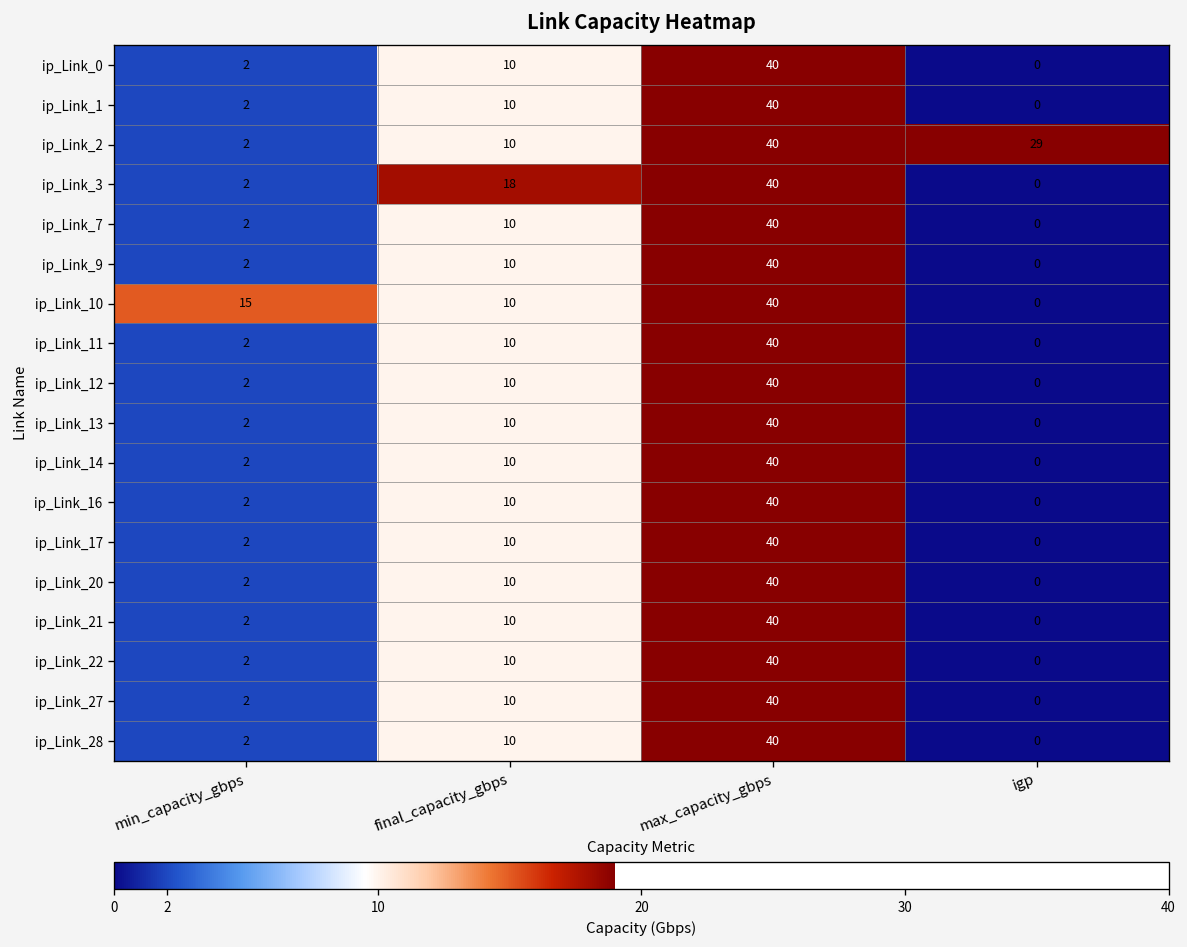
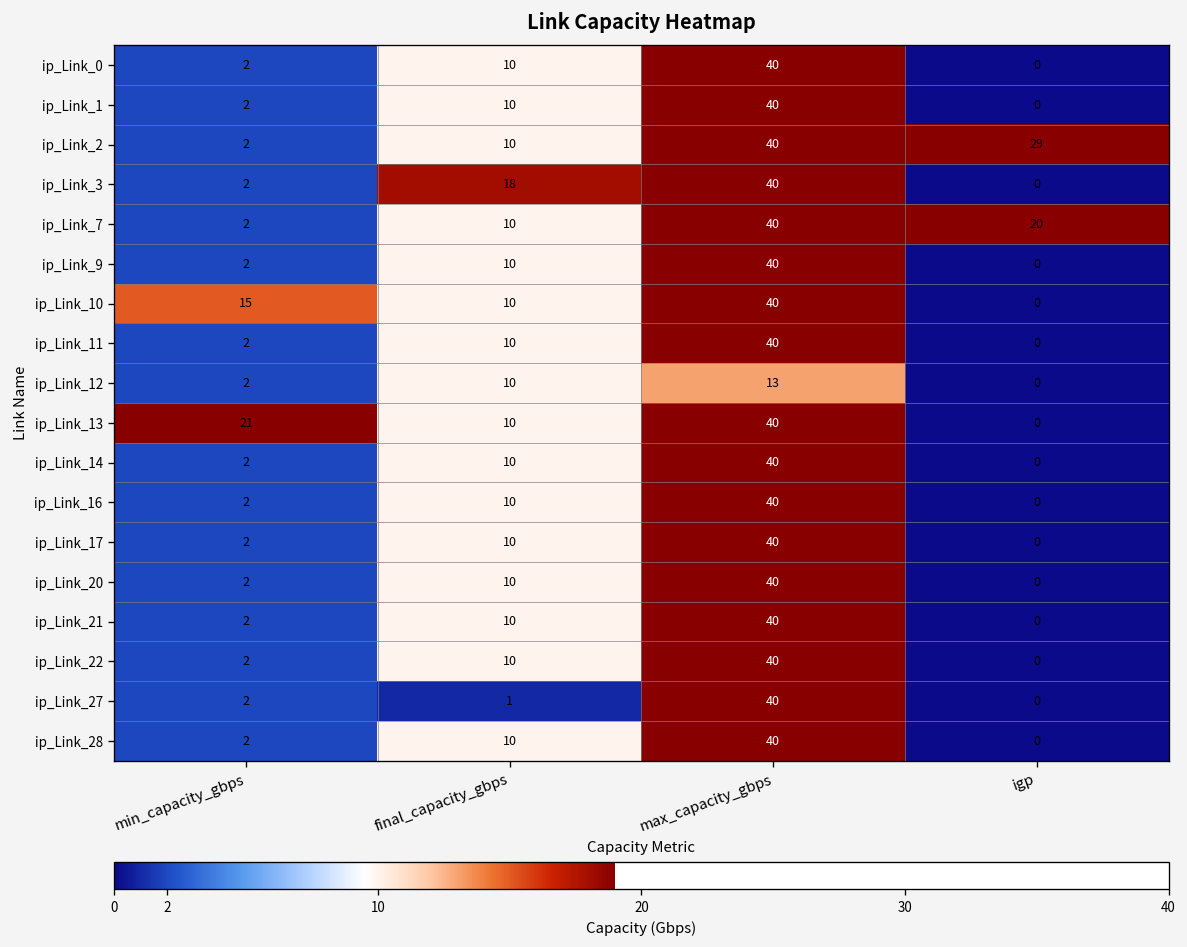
ip_Link_7, igp: 0 -> 20
ip_Link_12, max_capacity_gbps: 40 -> 13
ip_Link_13, min_capacity_gbps: 2 -> 21
ip_Link_27, final_capacity_gbps: 10 -> 1
